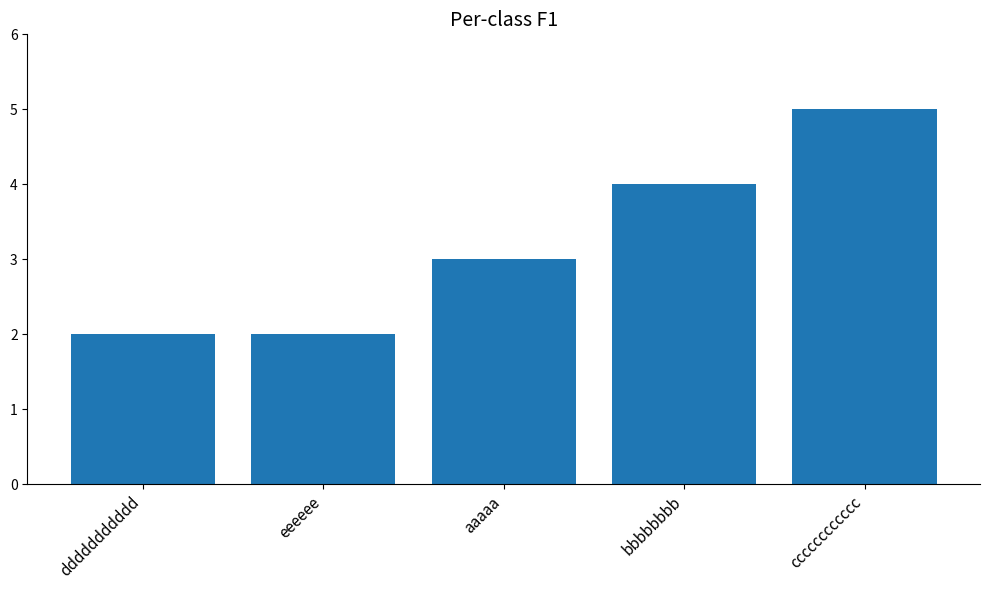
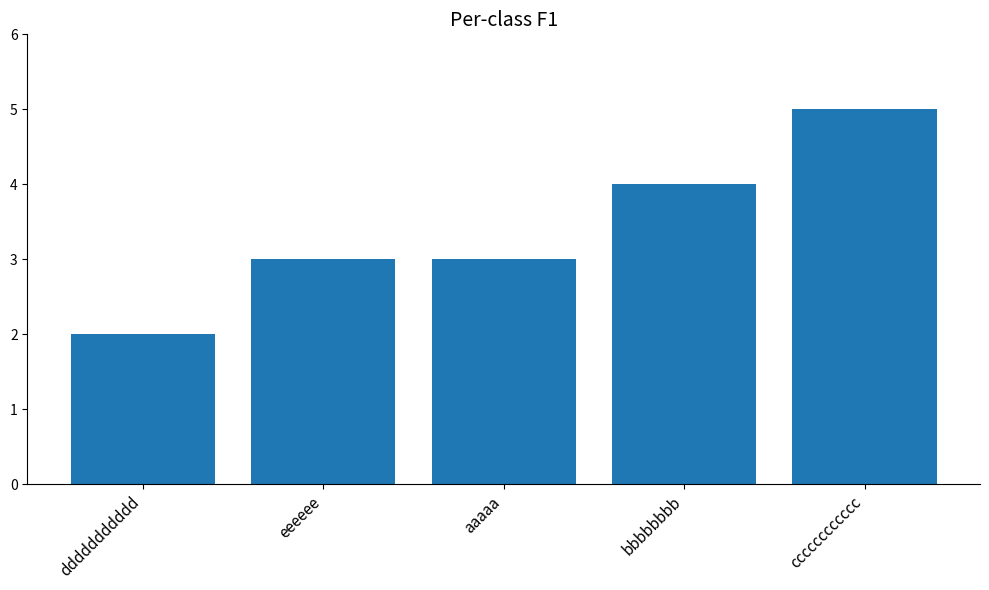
eeeeee: 2 -> 3
